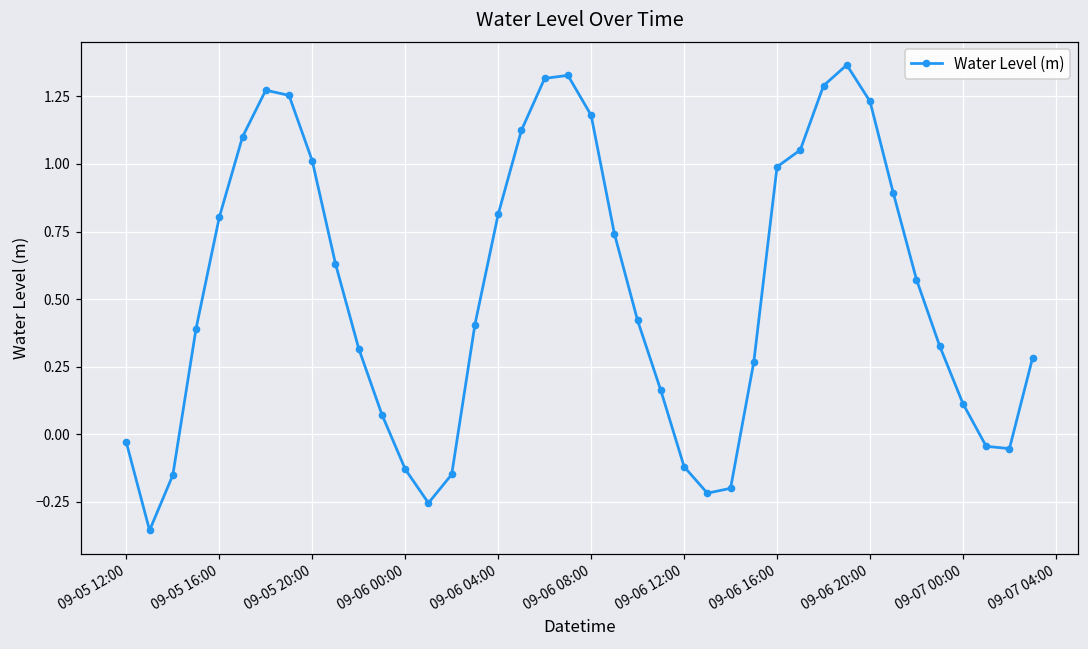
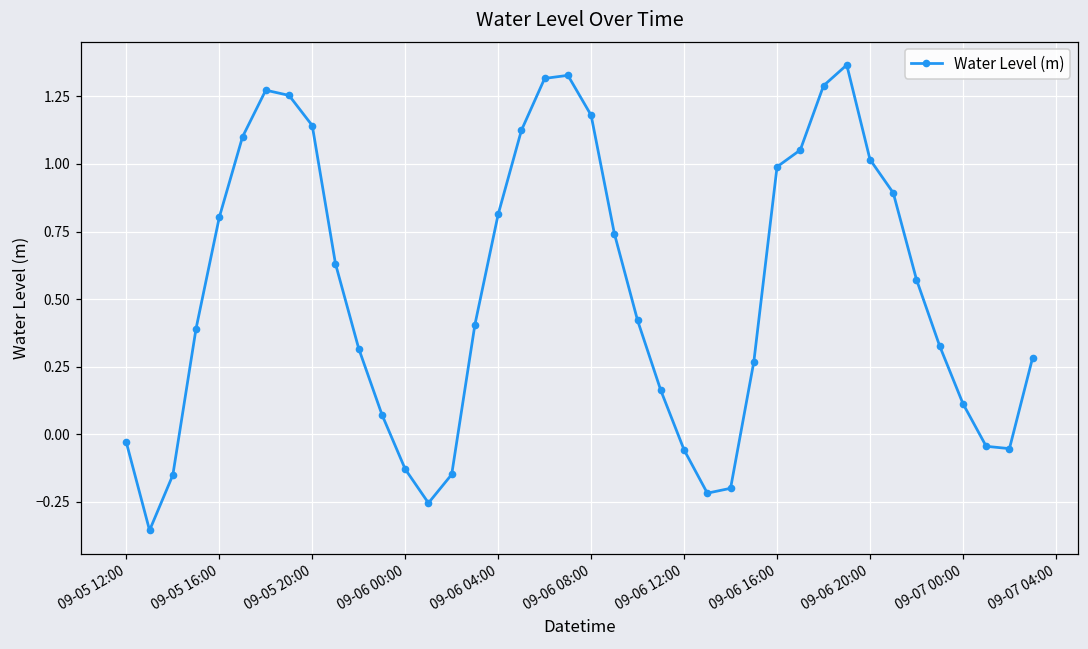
09-05 20:00: 1.01 -> 1.14
09-06 12:00: -0.12 -> -0.06
09-06 20:00: 1.23 -> 1.02
